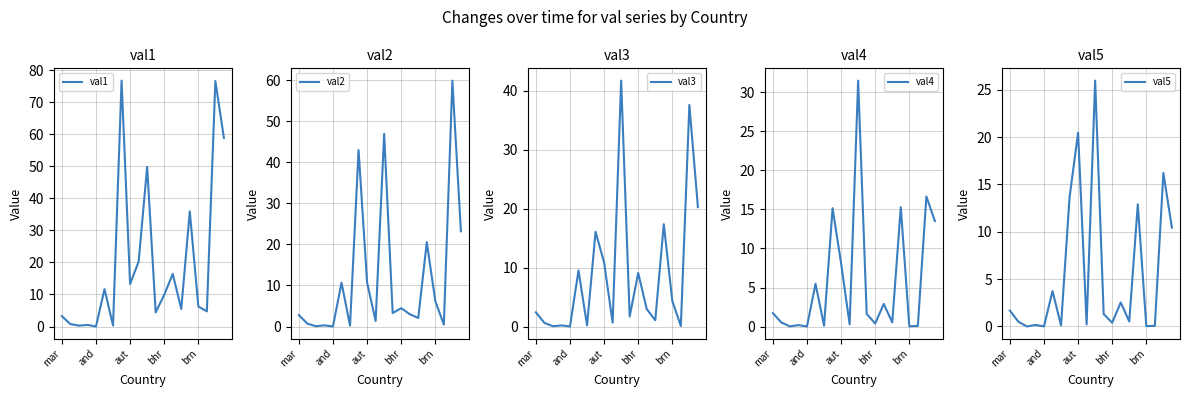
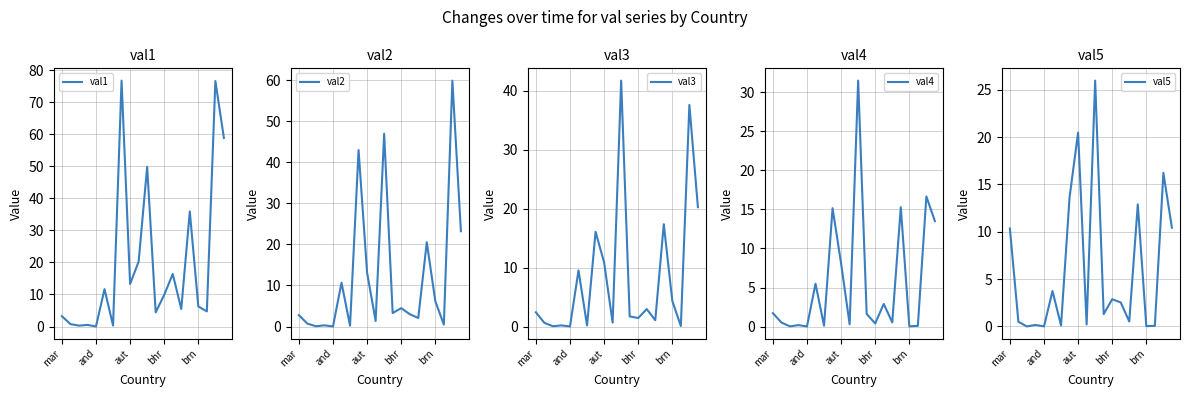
val2, aut: 11 -> 13
val3, bhr: 9 -> 1
val5, mar: 2 -> 10
val5, bhr: 0 -> 3
